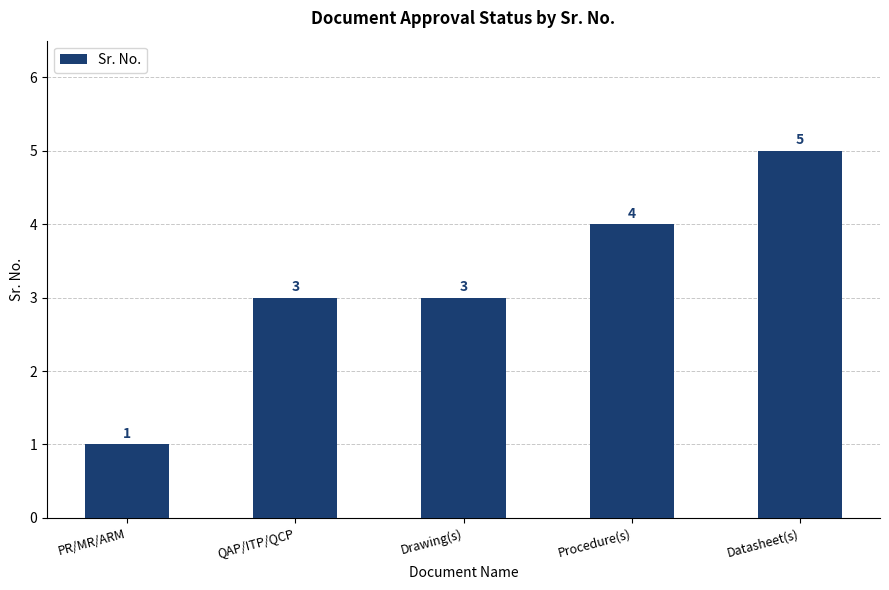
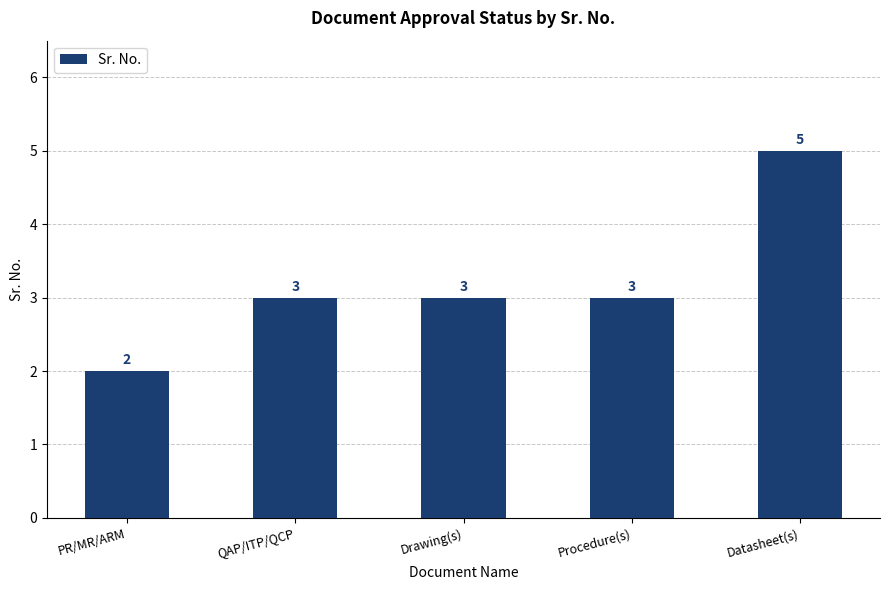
PR/MR/ARM: 1 -> 2
Procedure(s): 4 -> 3
